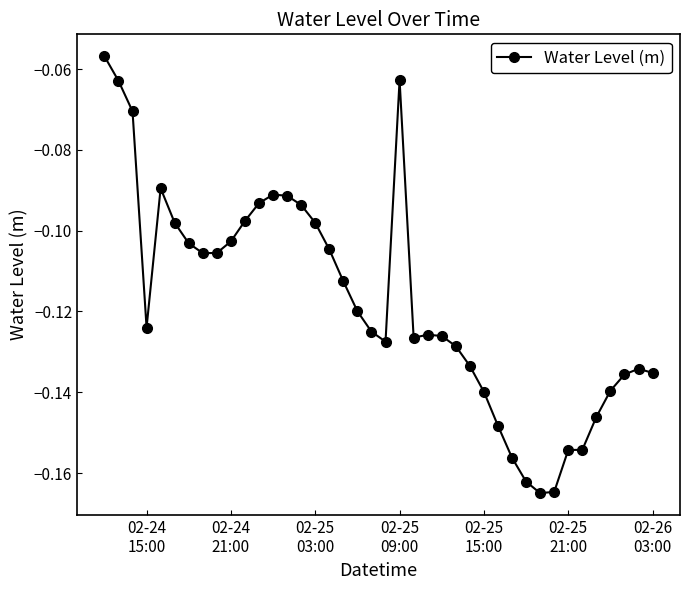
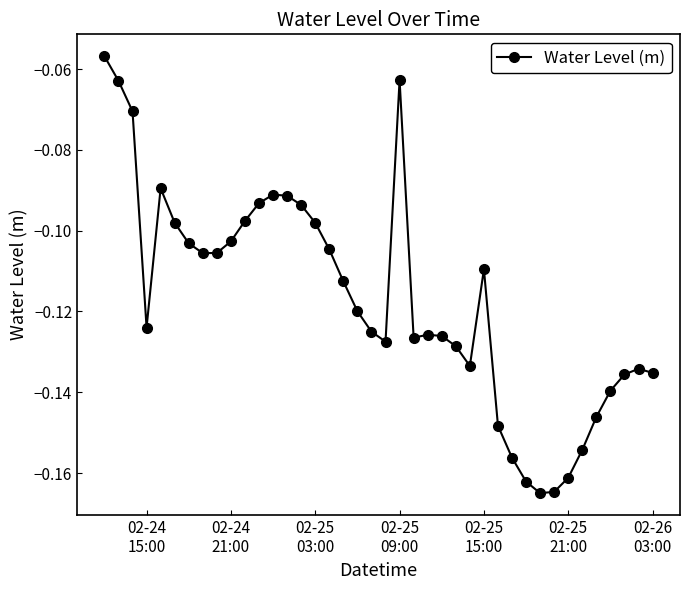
02-25 15:00: -0.140 -> -0.110
02-25 21:00: -0.154 -> -0.161
